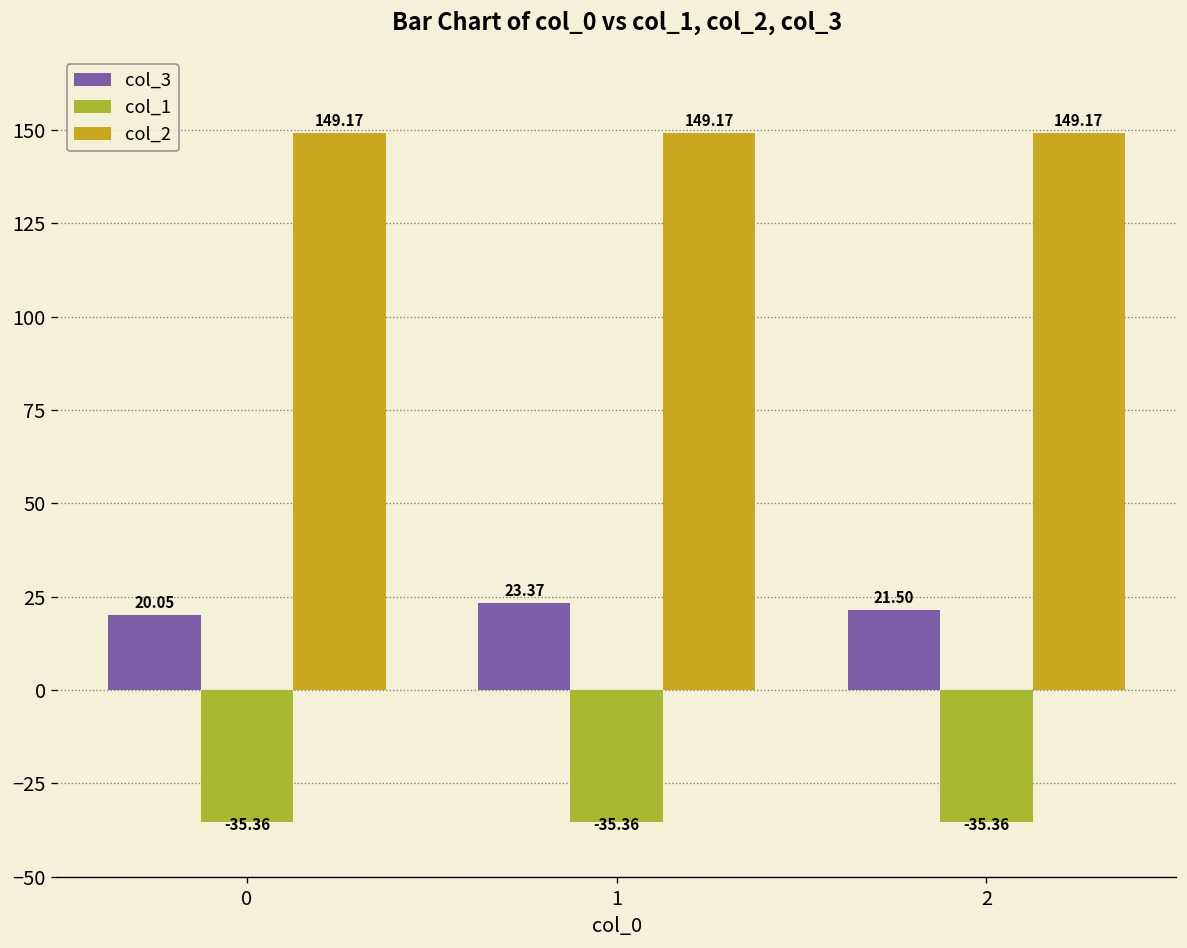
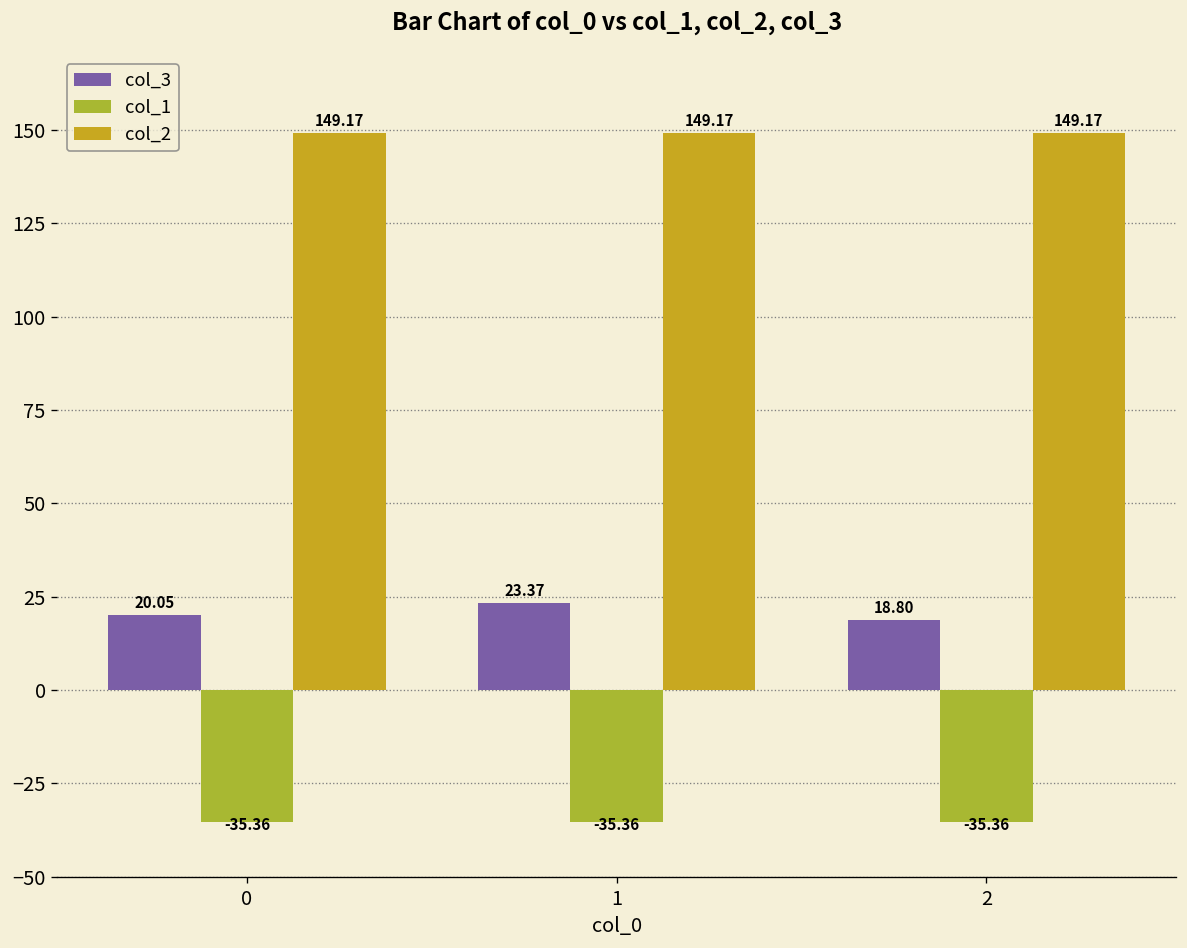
col_3, 2: 21.50 -> 18.80
